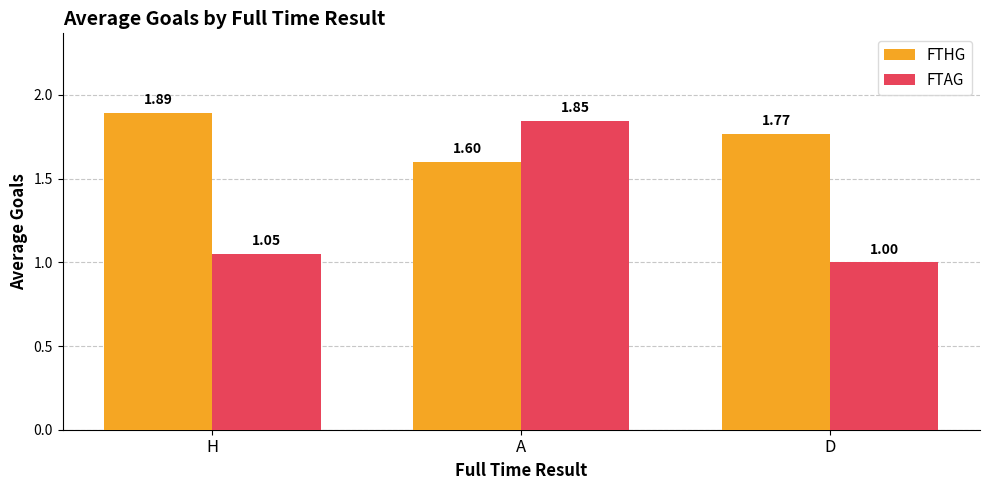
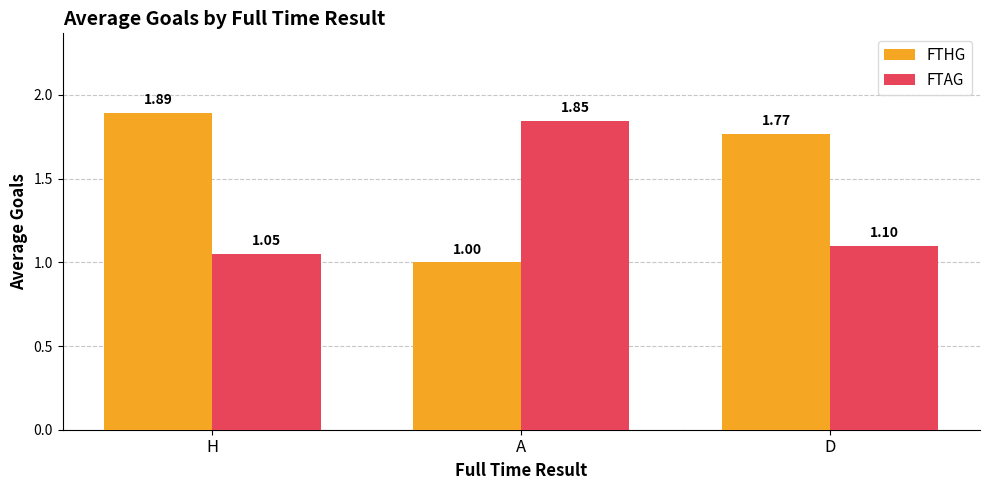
FTHG, A: 1.60 -> 1.00
FTAG, D: 1.00 -> 1.10
